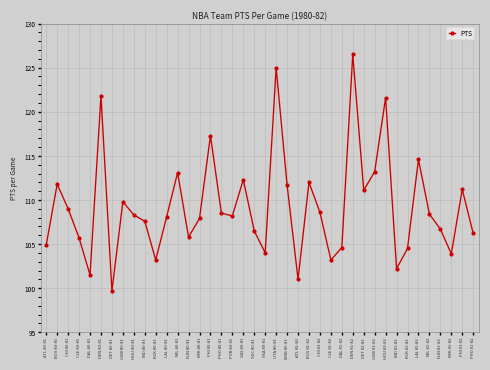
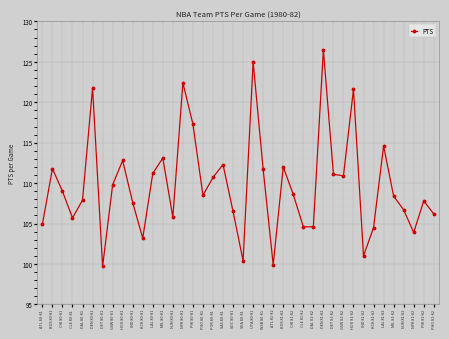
DAL 80-81: 102 -> 108
HOU 80-81: 108 -> 113
LAL 80-81: 108 -> 111
NYK 80-81: 108 -> 122
POR 80-81: 108 -> 111
SEA 80-81: 104 -> 100
ATL 81-82: 101 -> 100
CLE 81-82: 103 -> 105
GSW 81-82: 113 -> 111
IND 81-82: 102 -> 101
PHI 81-82: 111 -> 108
